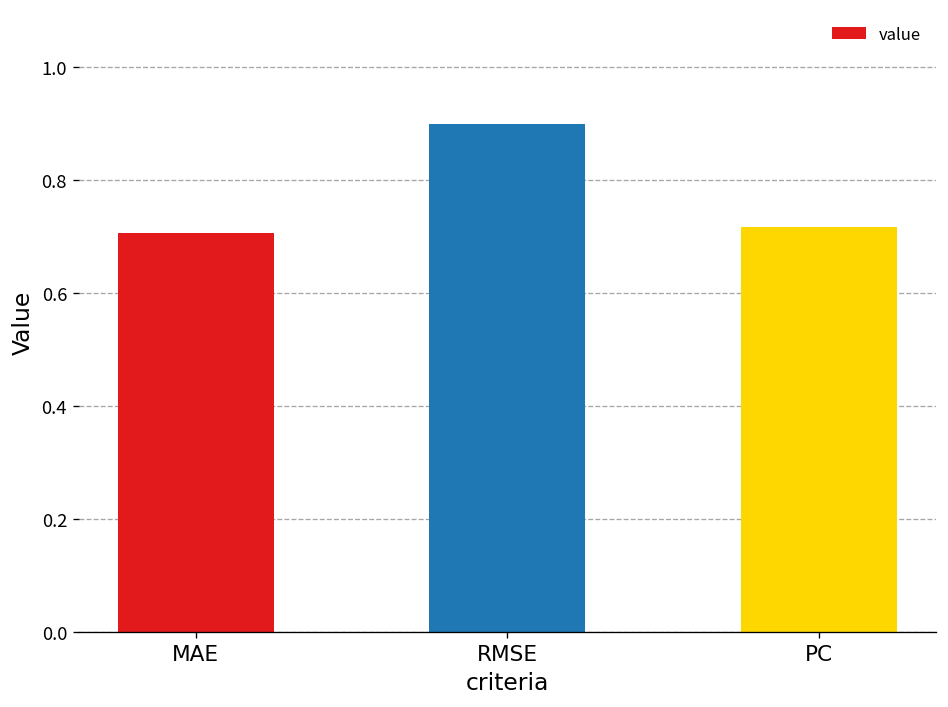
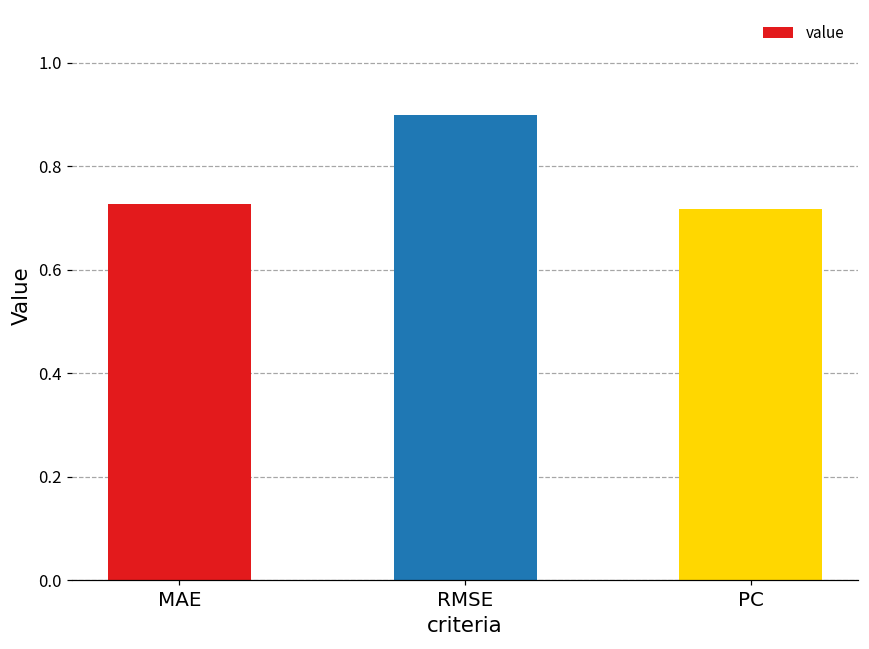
MAE: 0.71 -> 0.73
